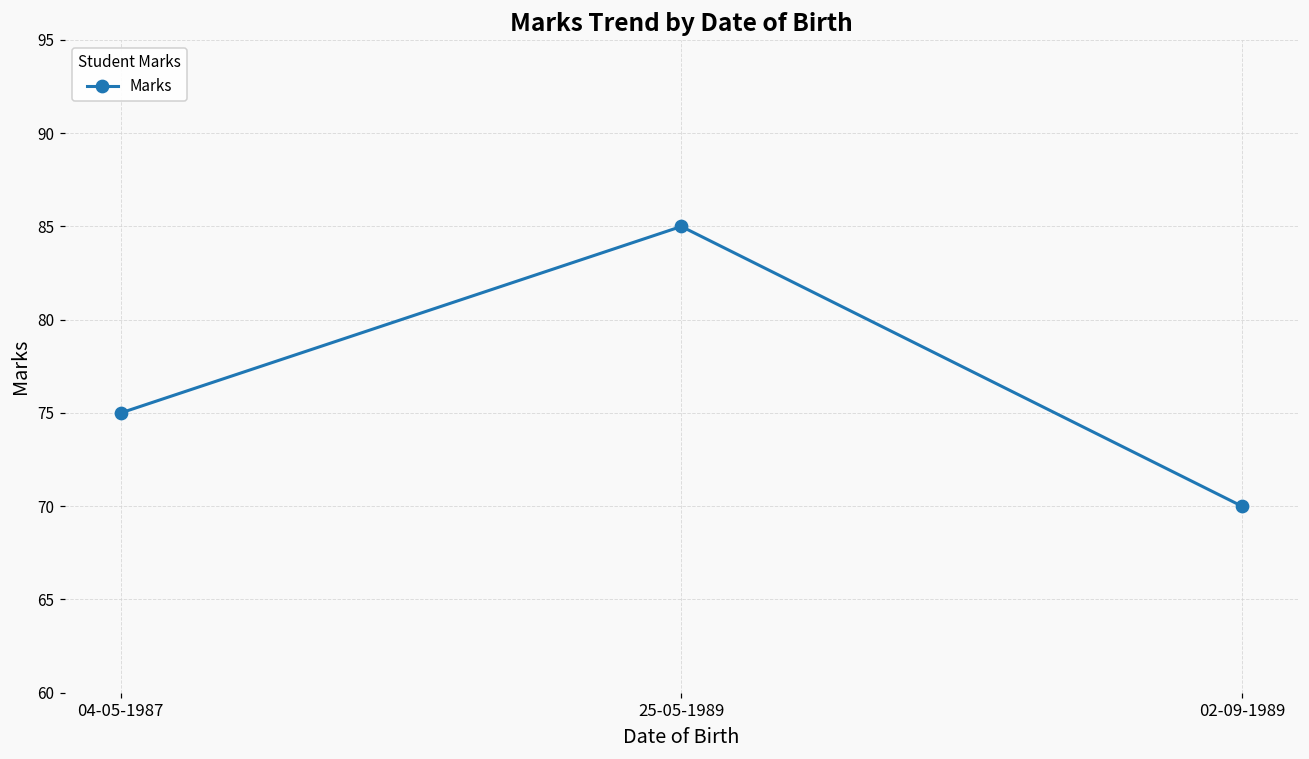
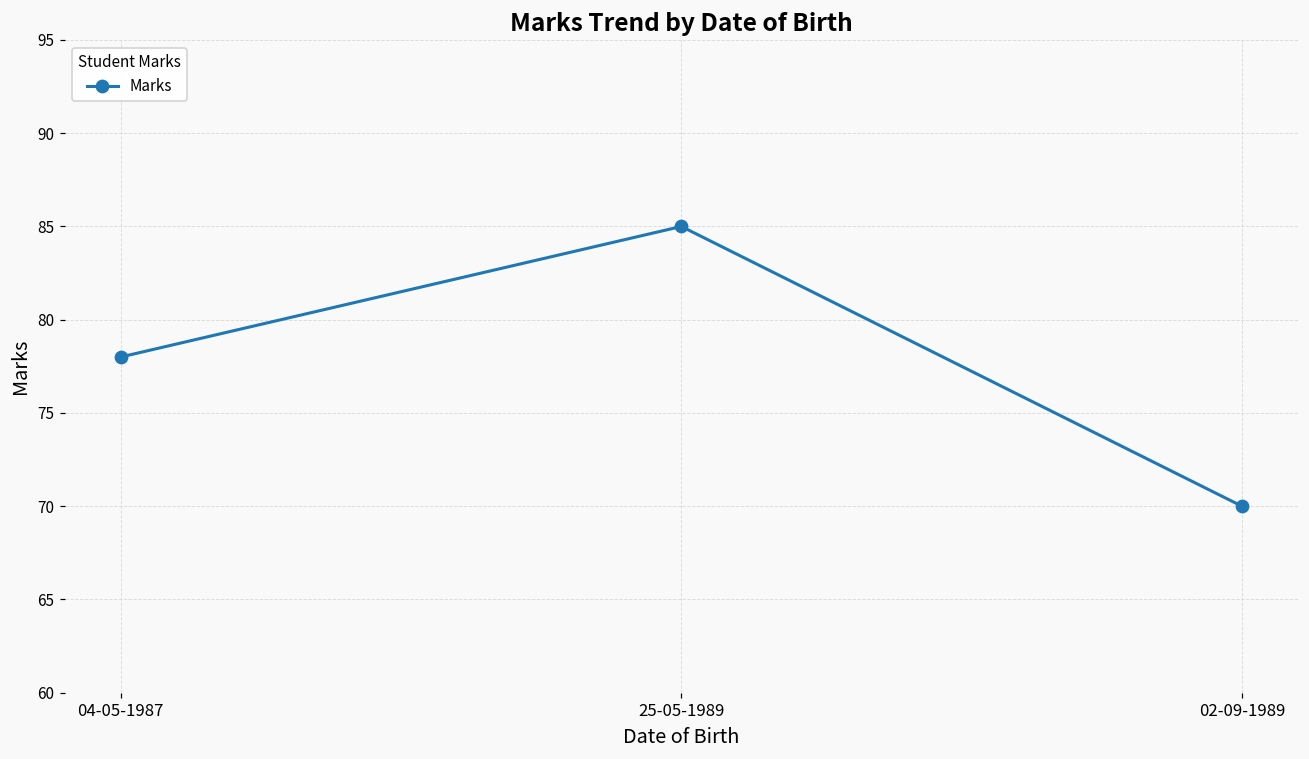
04-05-1987: 75 -> 78
